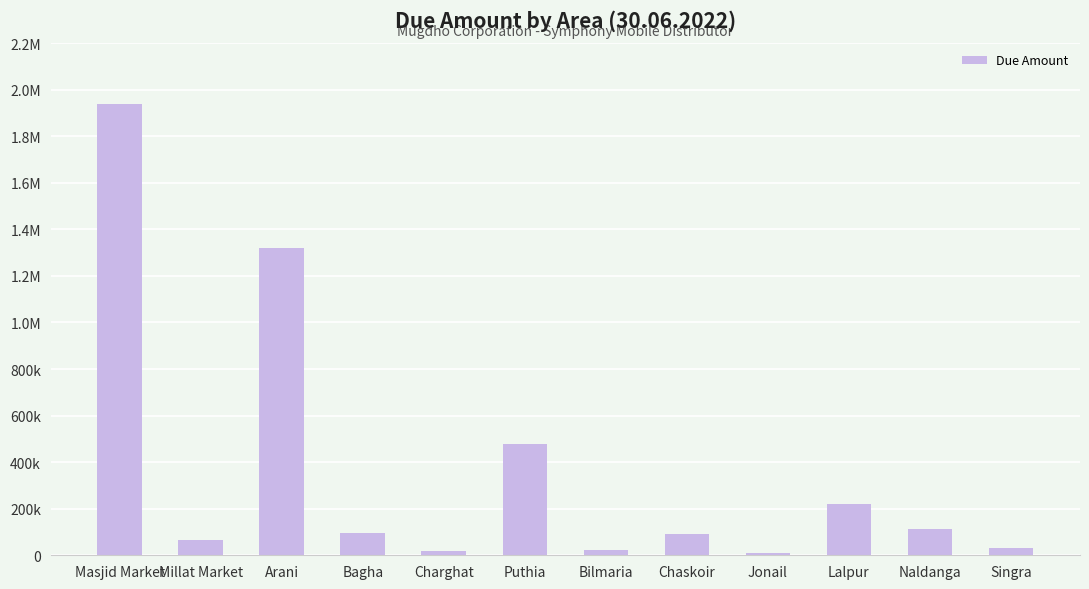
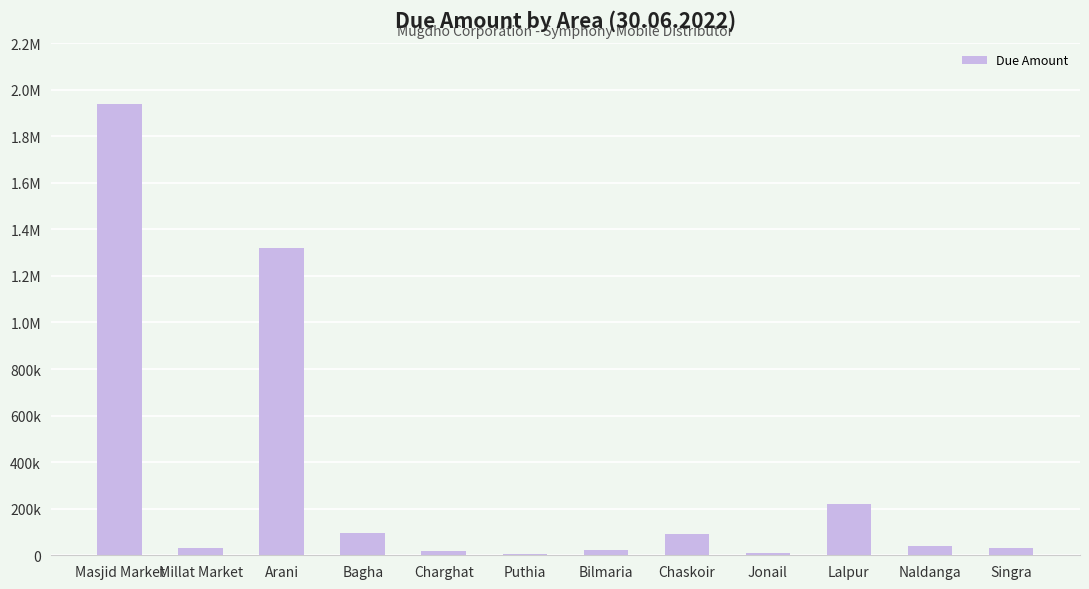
Millat Market: 70000 -> 30000
Puthia: 480000 -> 10000
Naldanga: 110000 -> 40000
